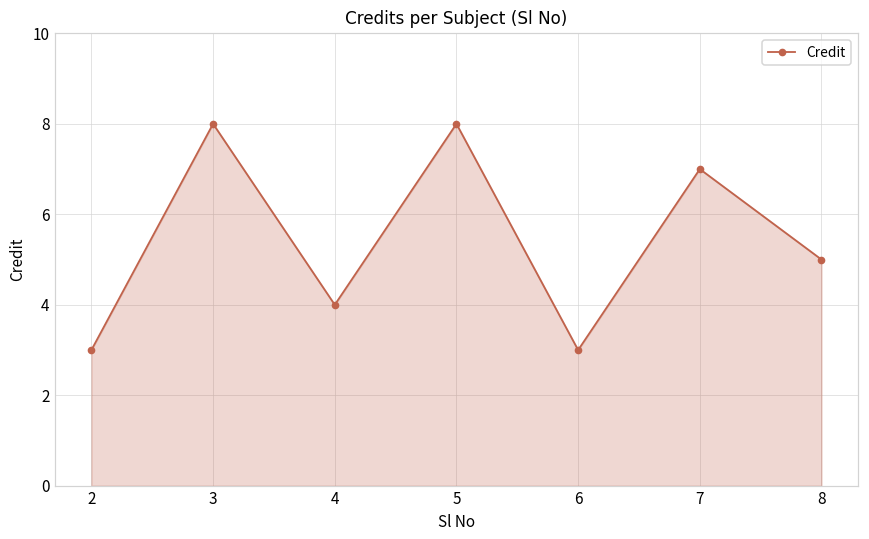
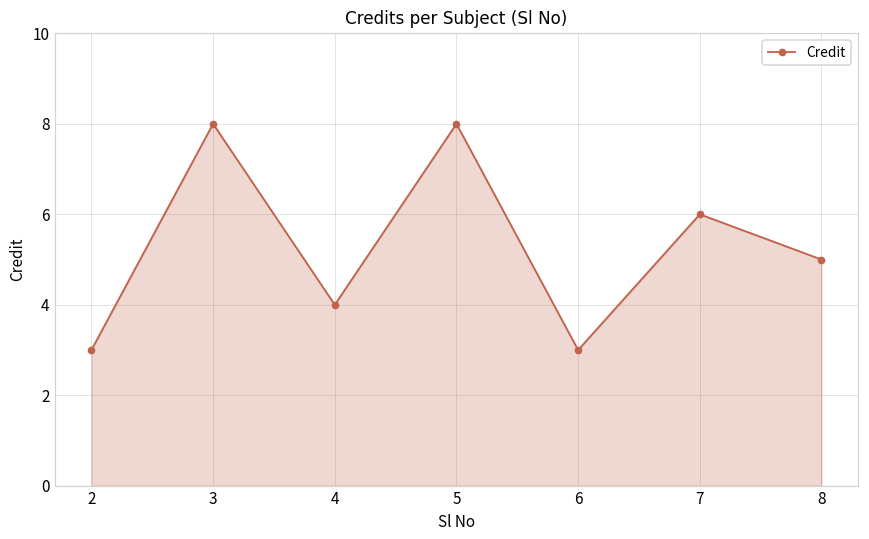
7: 7 -> 6
